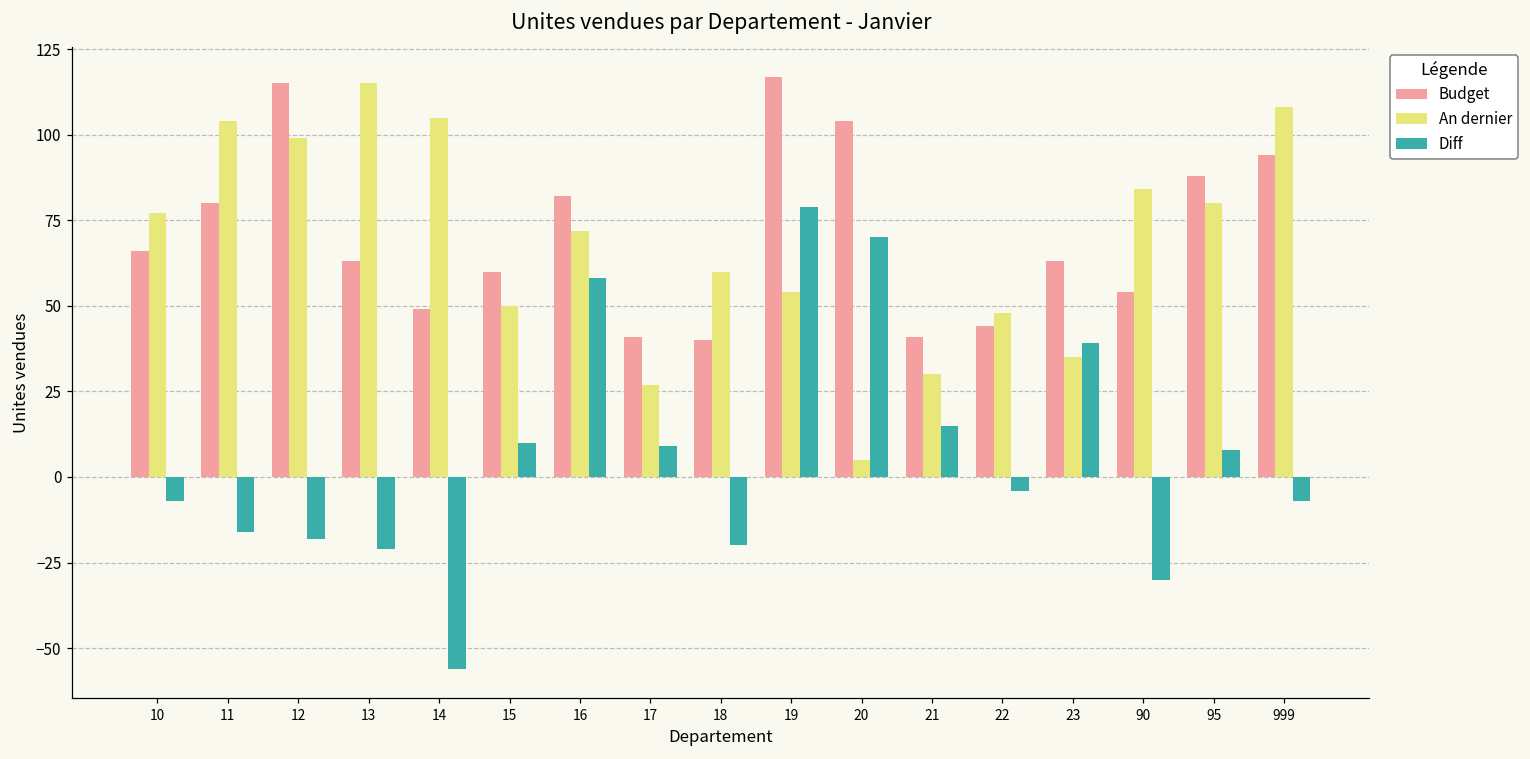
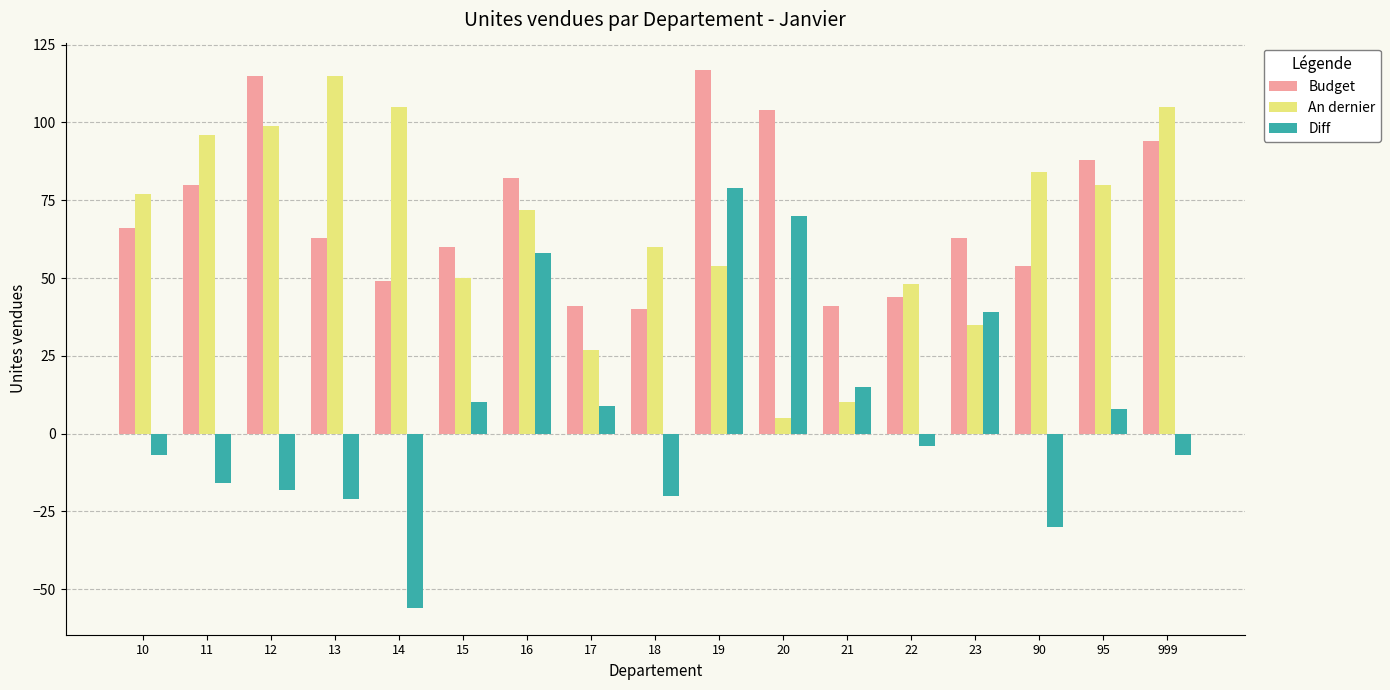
An dernier, 11: 104 -> 96
An dernier, 21: 30 -> 10
An dernier, 999: 108 -> 105
